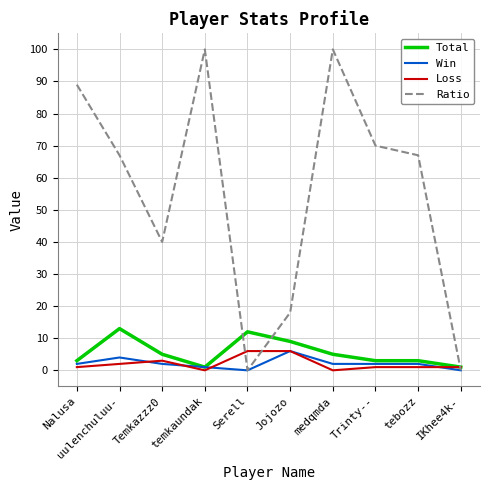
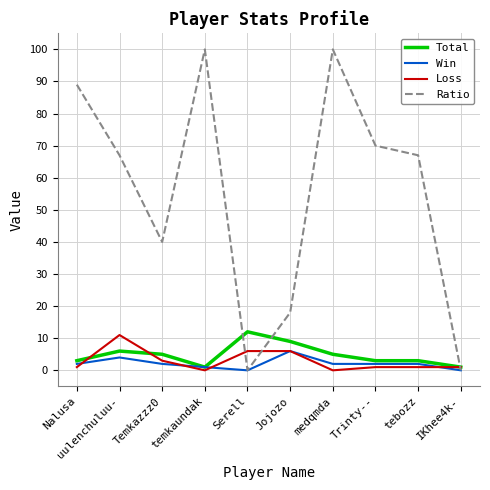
Total, uulenchuluu-: 13 -> 6
Loss, uulenchuluu-: 2 -> 11
